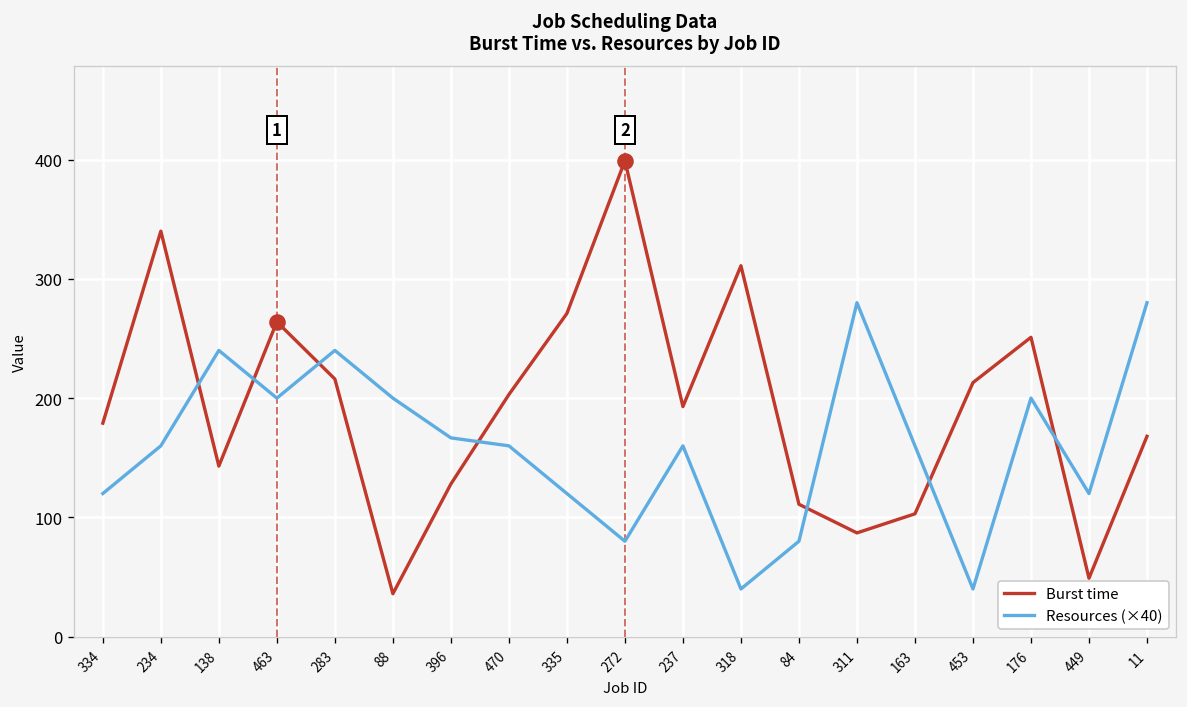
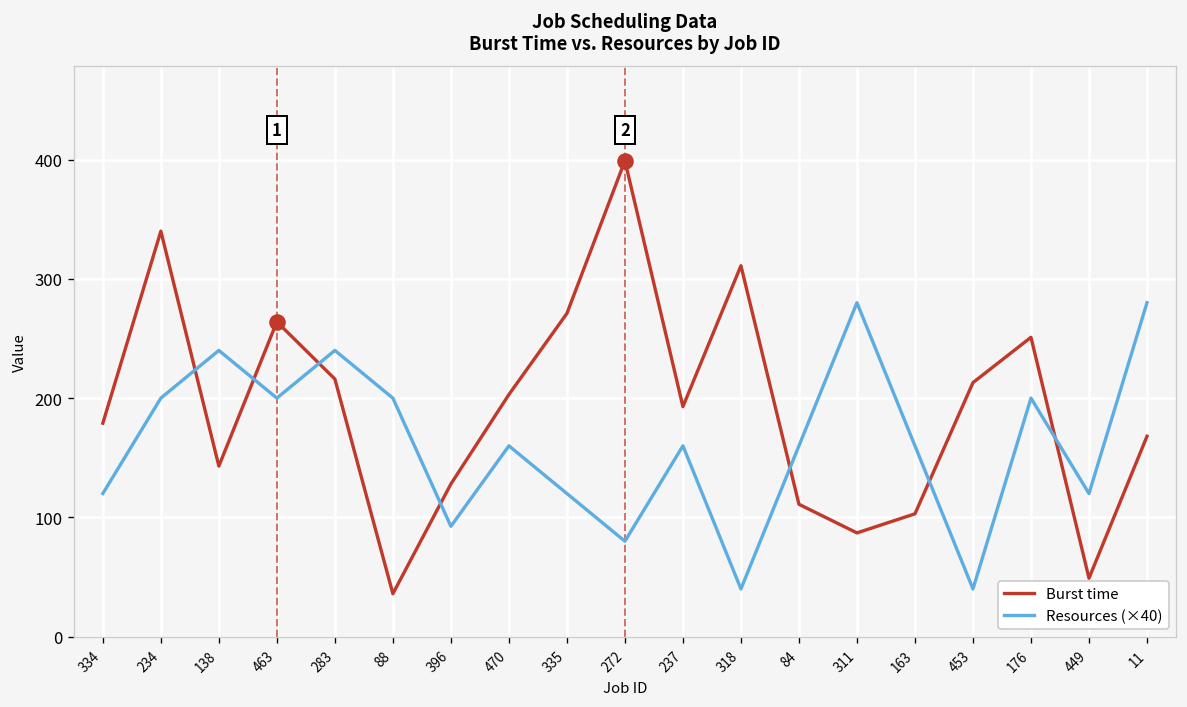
Resources (×40), 234: 160 -> 200
Resources (×40), 396: 170 -> 90
Resources (×40), 84: 80 -> 160
